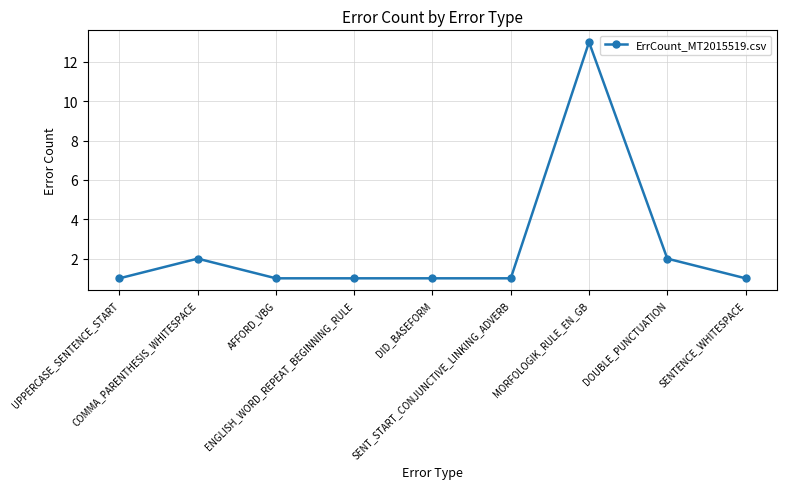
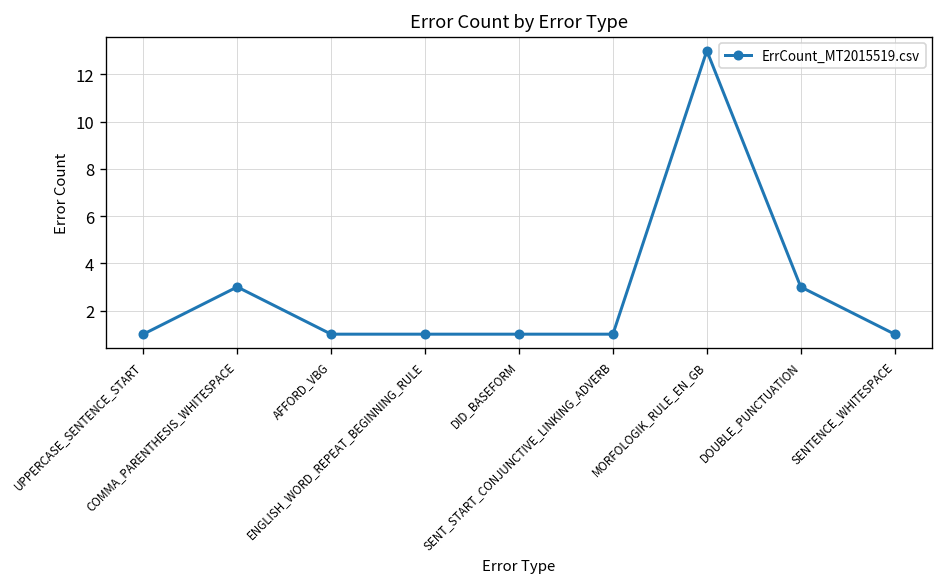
COMMA_PARENTHESIS_WHITESPACE: 2 -> 3
DOUBLE_PUNCTUATION: 2 -> 3
